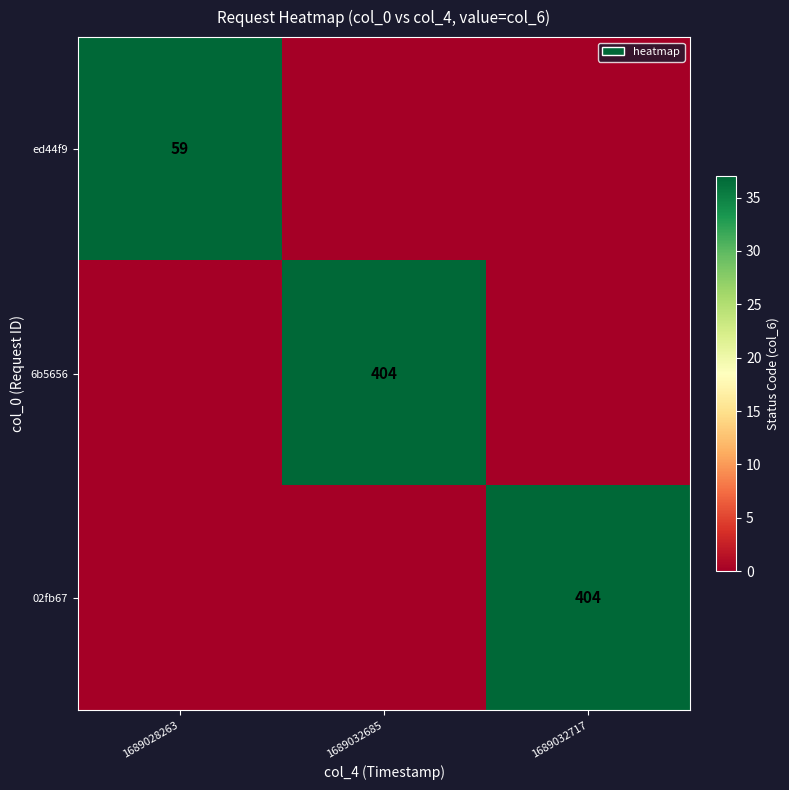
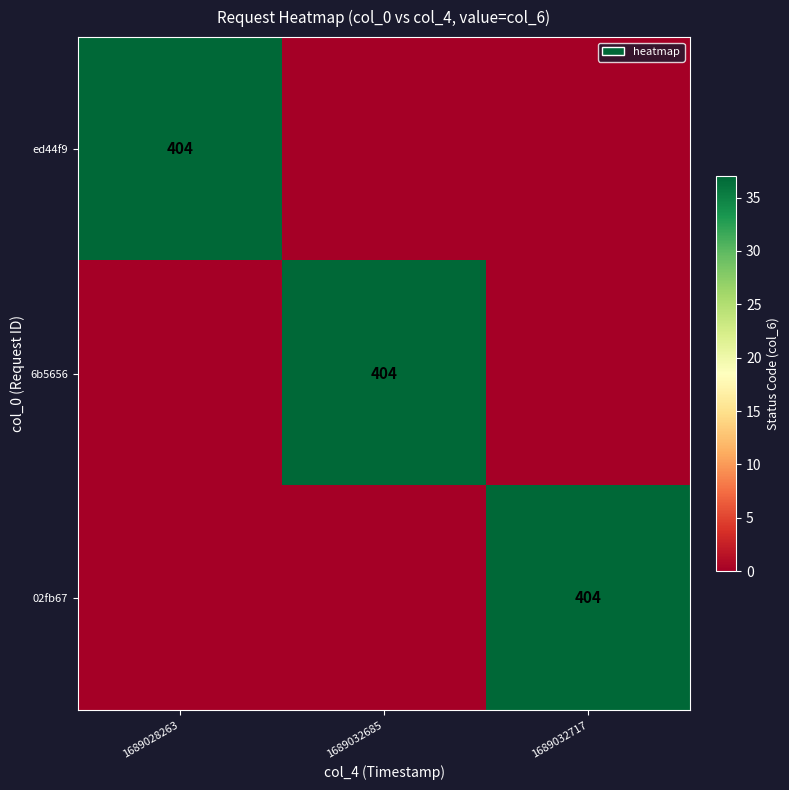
ed44f9, 1689028263: 59 -> 404
